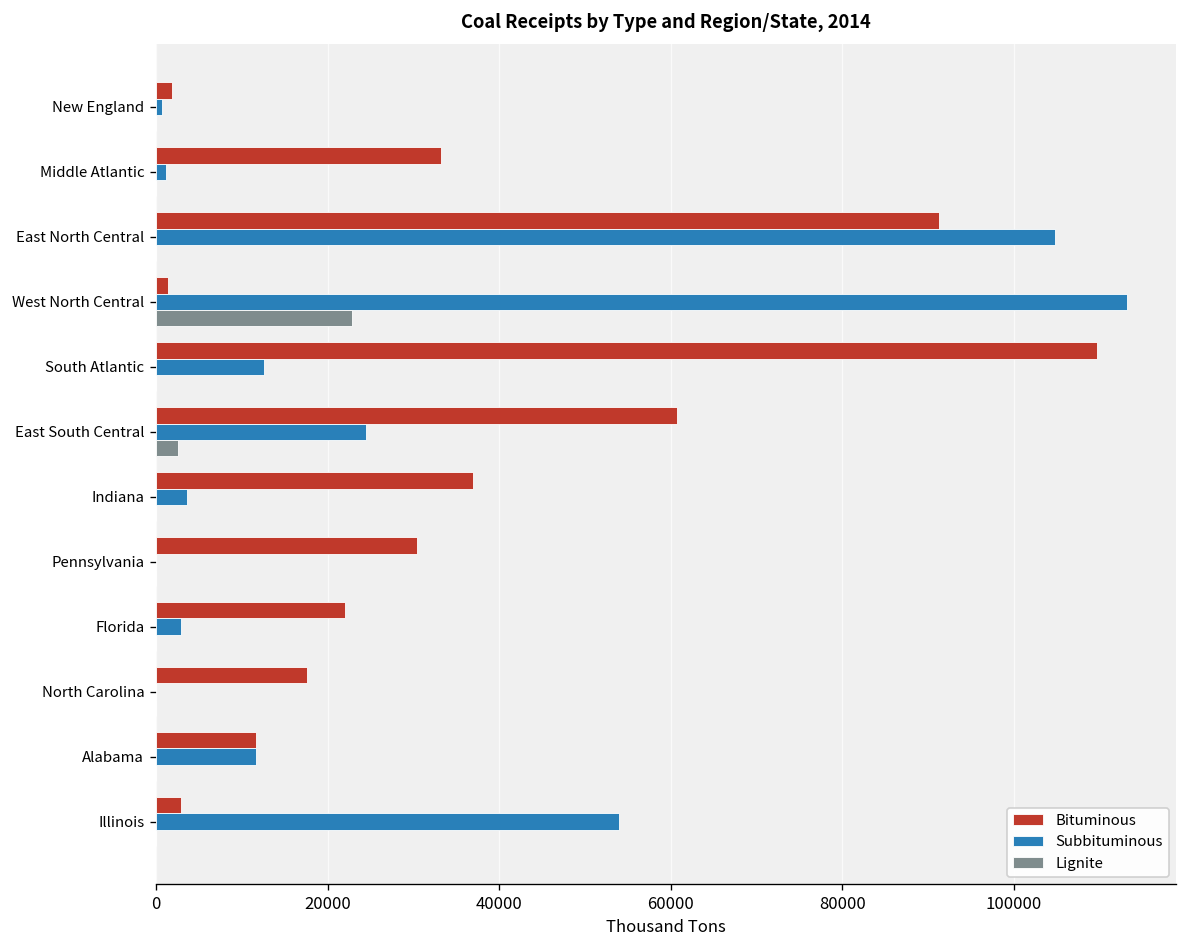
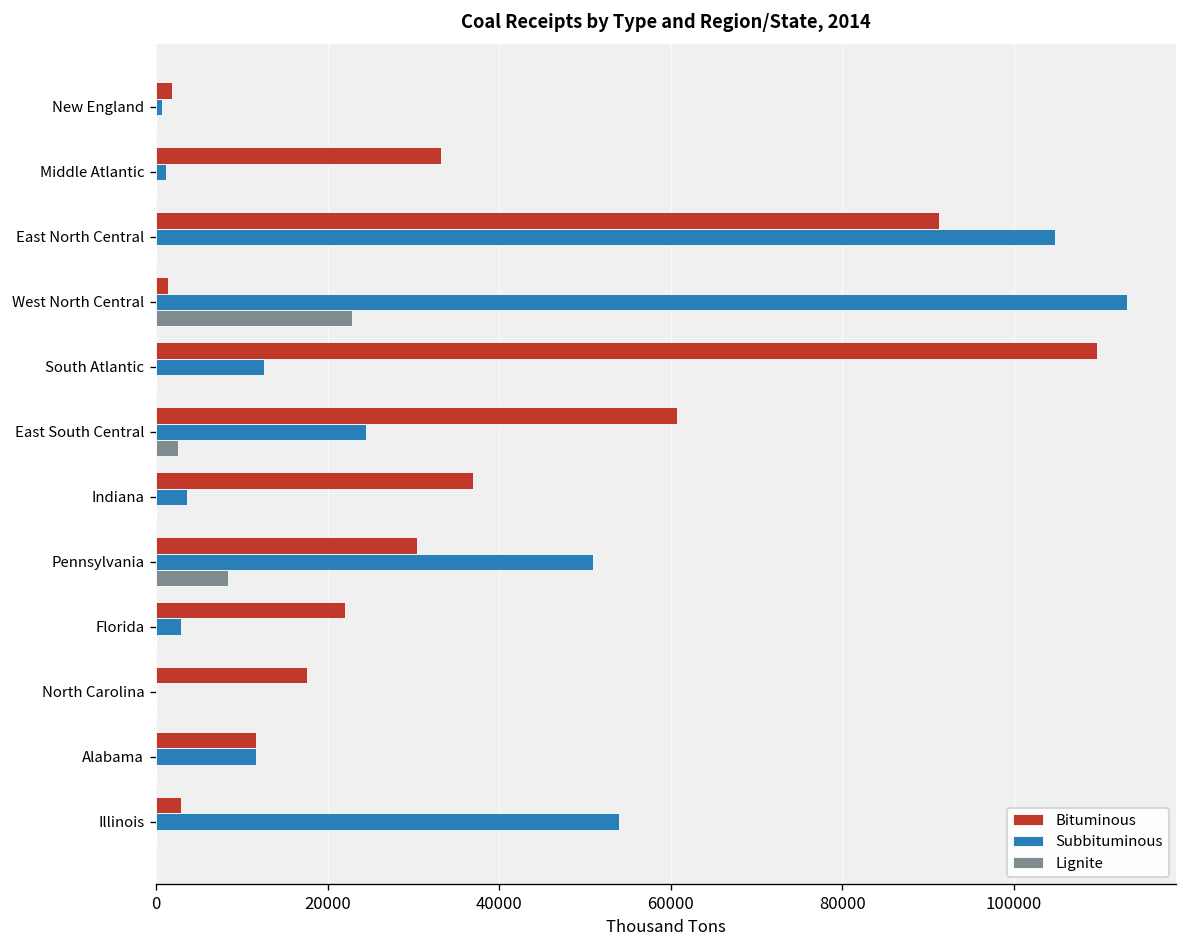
Subbituminous, Pennsylvania: 0 -> 51000
Lignite, Pennsylvania: 0 -> 8000
